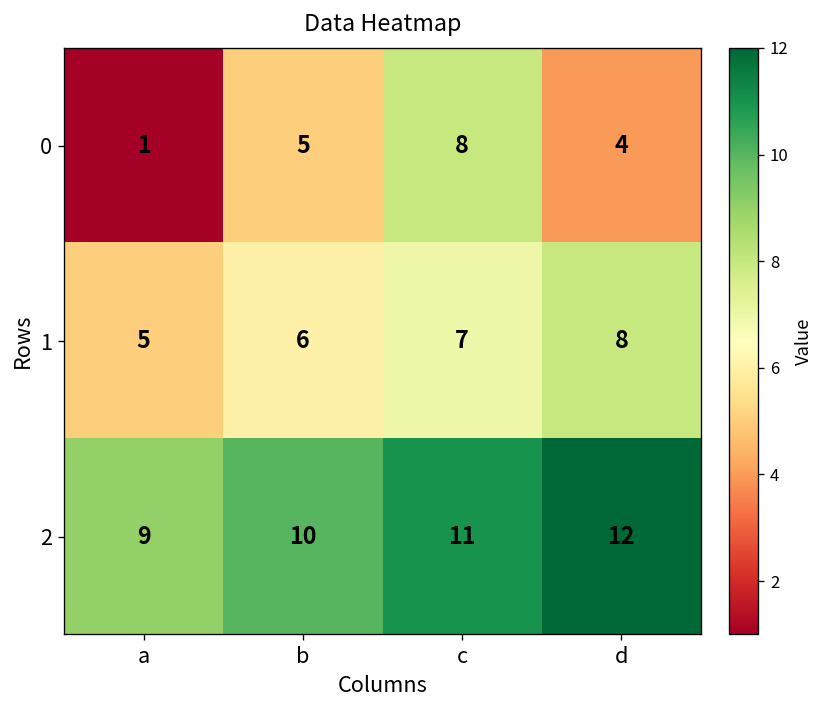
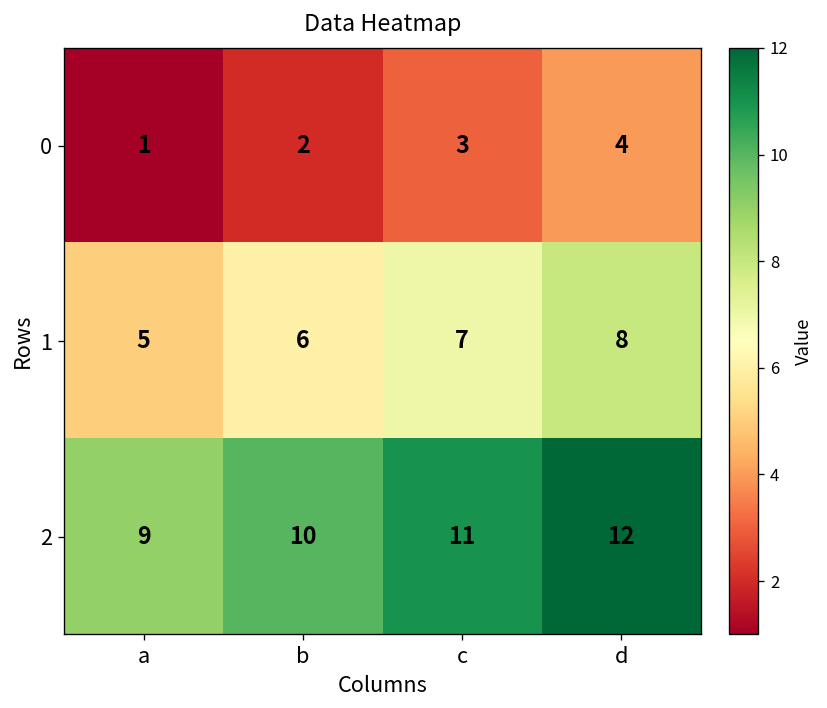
0, b: 5 -> 2
0, c: 8 -> 3
